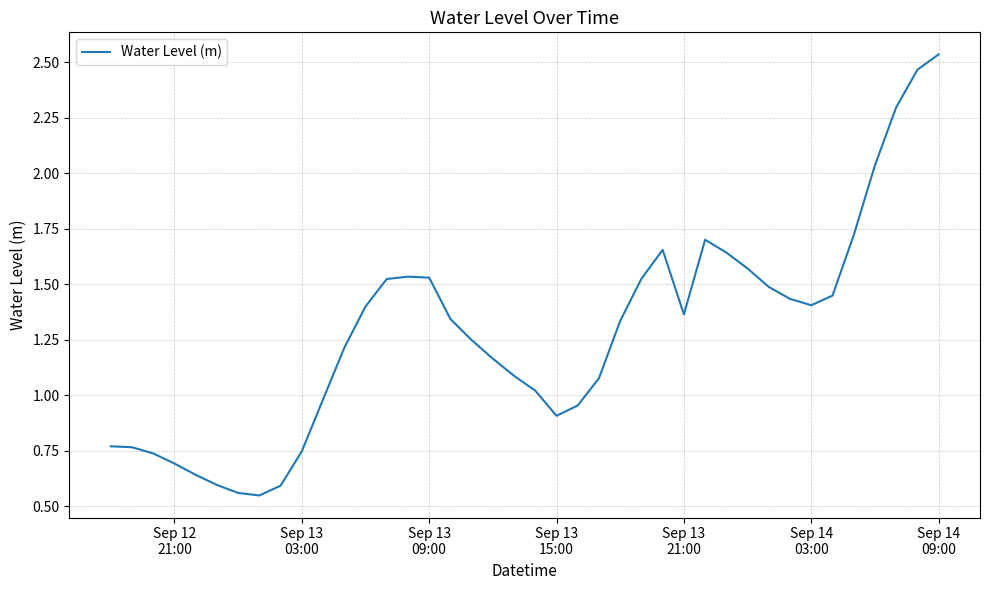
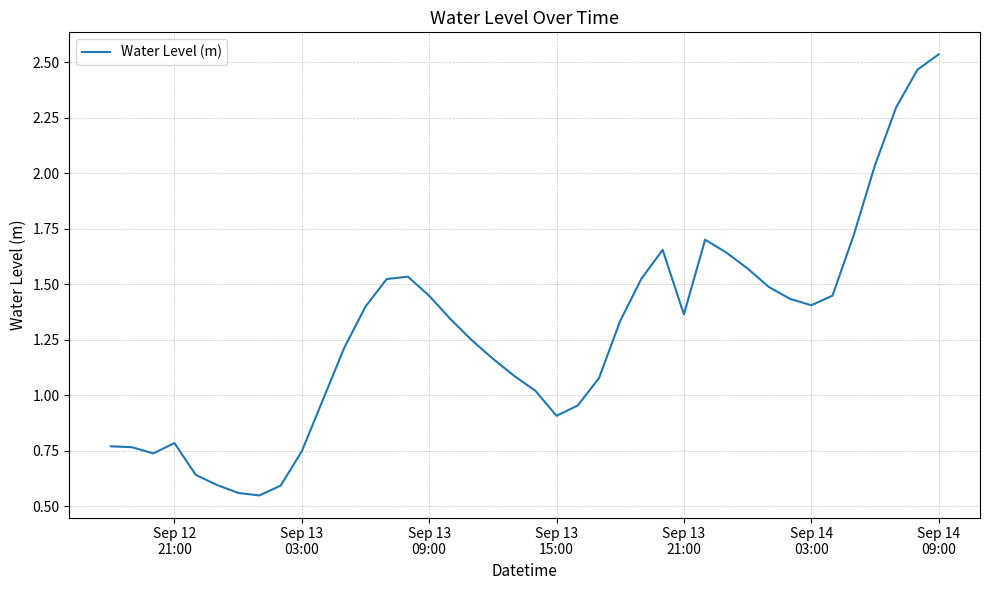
Sep 12 21:00: 0.69 -> 0.78
Sep 13 09:00: 1.53 -> 1.45
